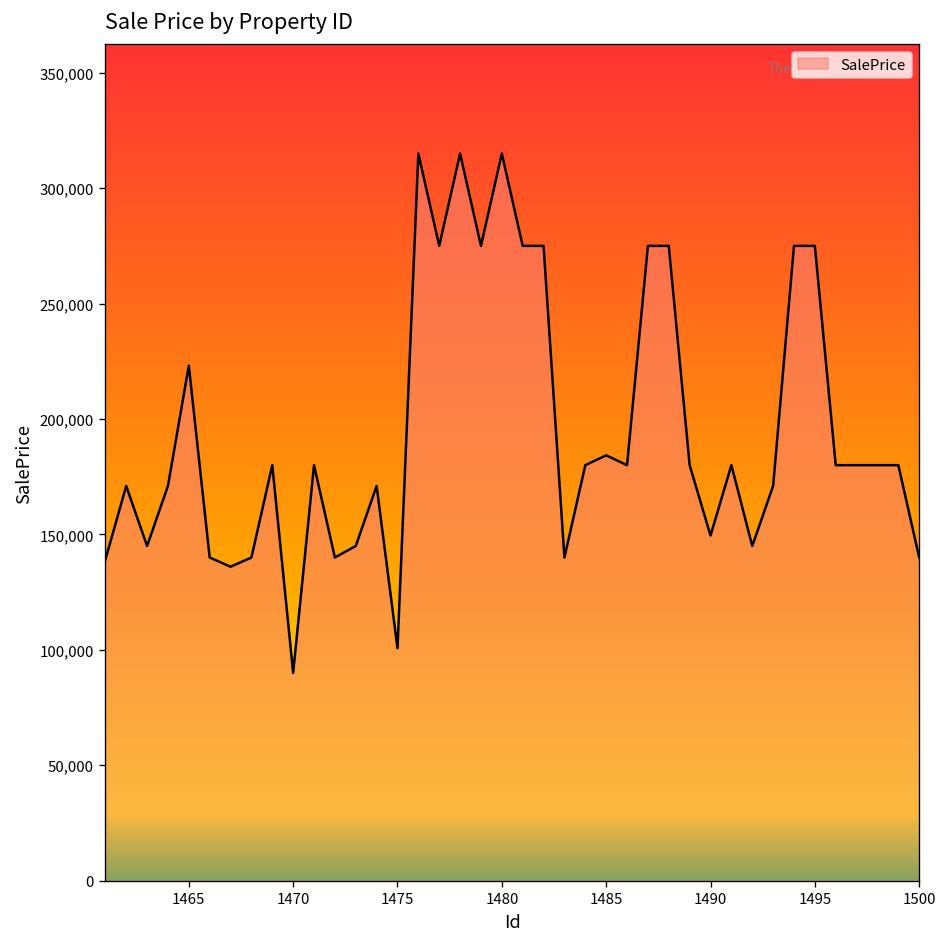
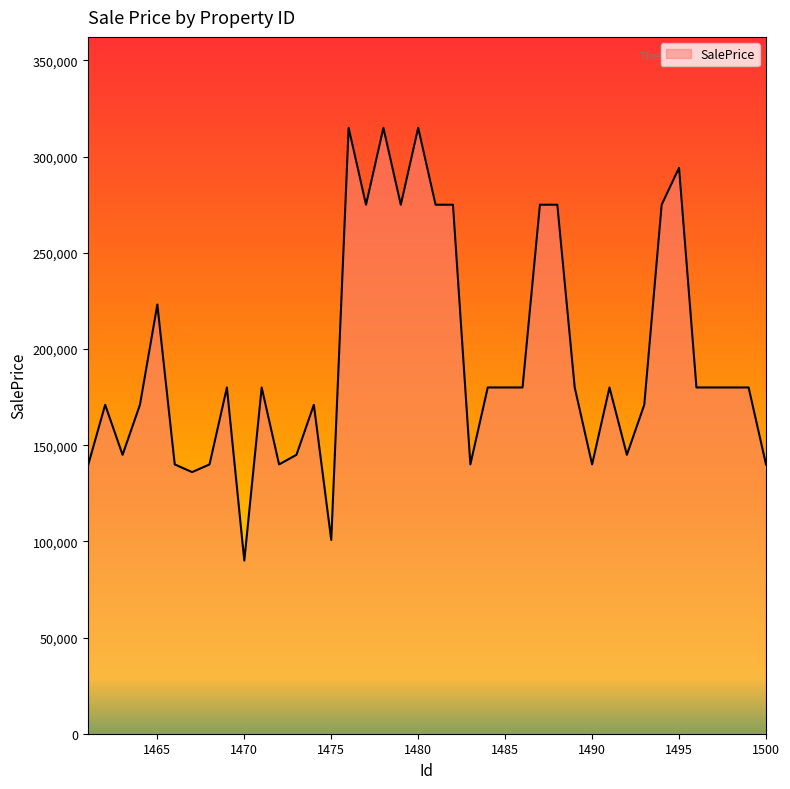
1485: 184,000 -> 180,000
1490: 150,000 -> 140,000
1495: 275,000 -> 294,000
